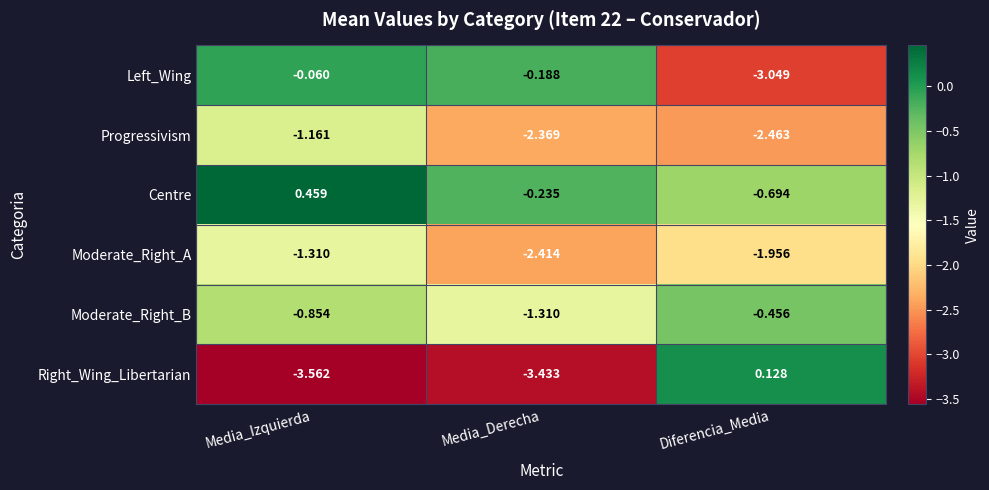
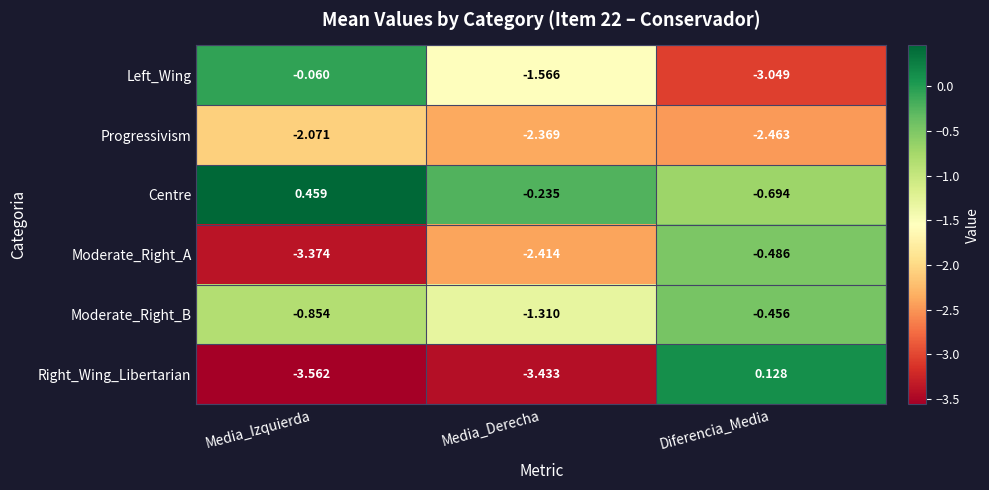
Left_Wing, Media_Derecha: -0.188 -> -1.566
Progressivism, Media_Izquierda: -1.161 -> -2.071
Moderate_Right_A, Media_Izquierda: -1.310 -> -3.374
Moderate_Right_A, Diferencia_Media: -1.956 -> -0.486
